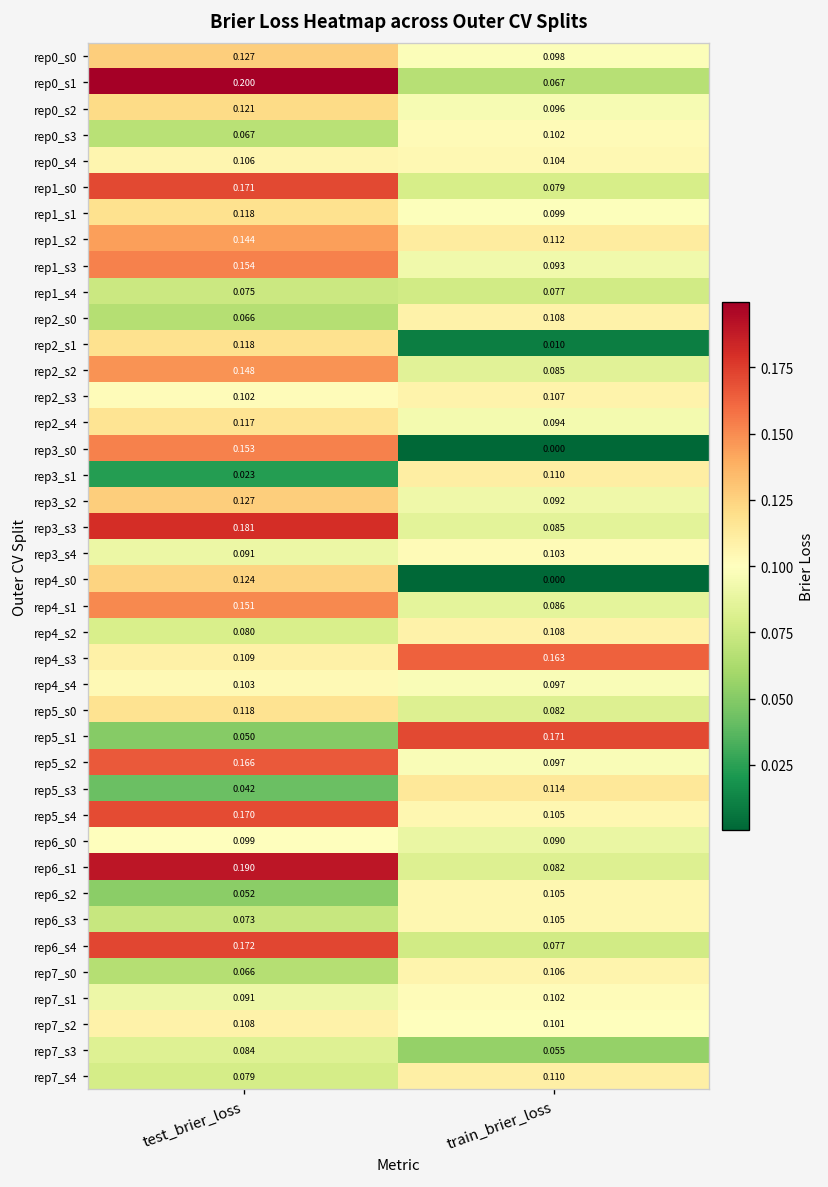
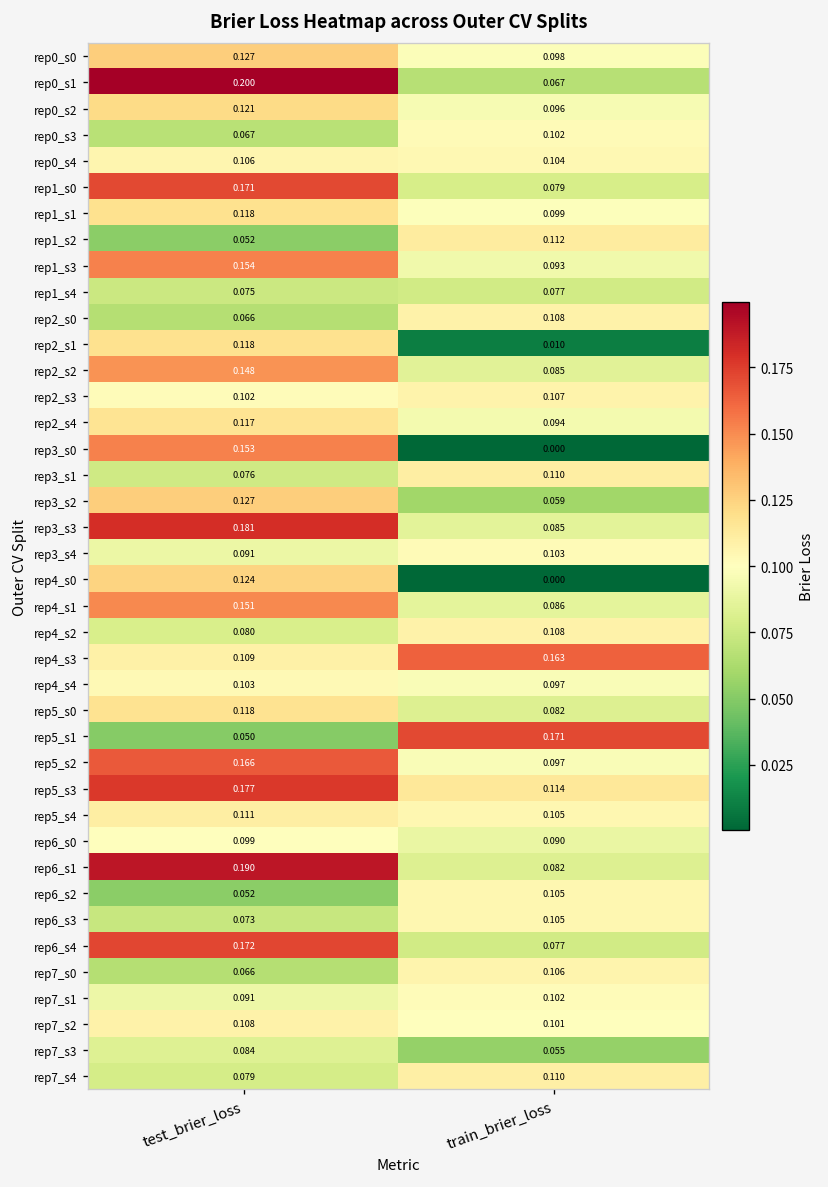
rep1_s2, test_brier_loss: 0.144 -> 0.052
rep3_s1, test_brier_loss: 0.023 -> 0.076
rep3_s2, train_brier_loss: 0.092 -> 0.059
rep5_s3, test_brier_loss: 0.042 -> 0.177
rep5_s4, test_brier_loss: 0.170 -> 0.111
